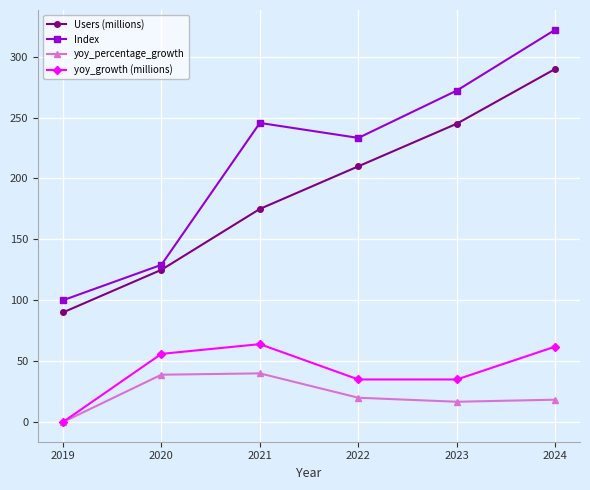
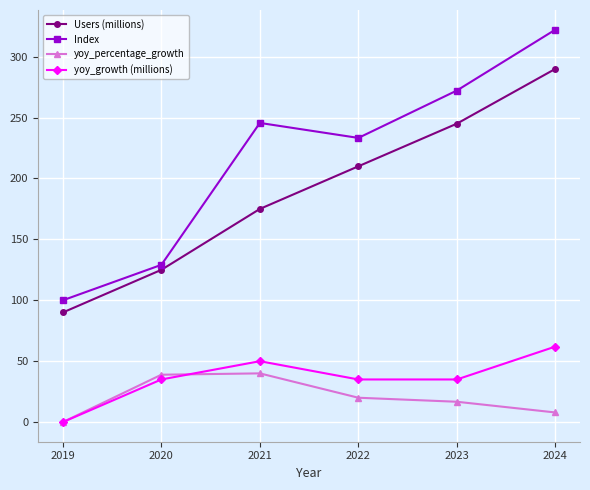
yoy_growth (millions), 2020: 56 -> 35
yoy_growth (millions), 2021: 64 -> 50
yoy_percentage_growth, 2024: 18 -> 8
